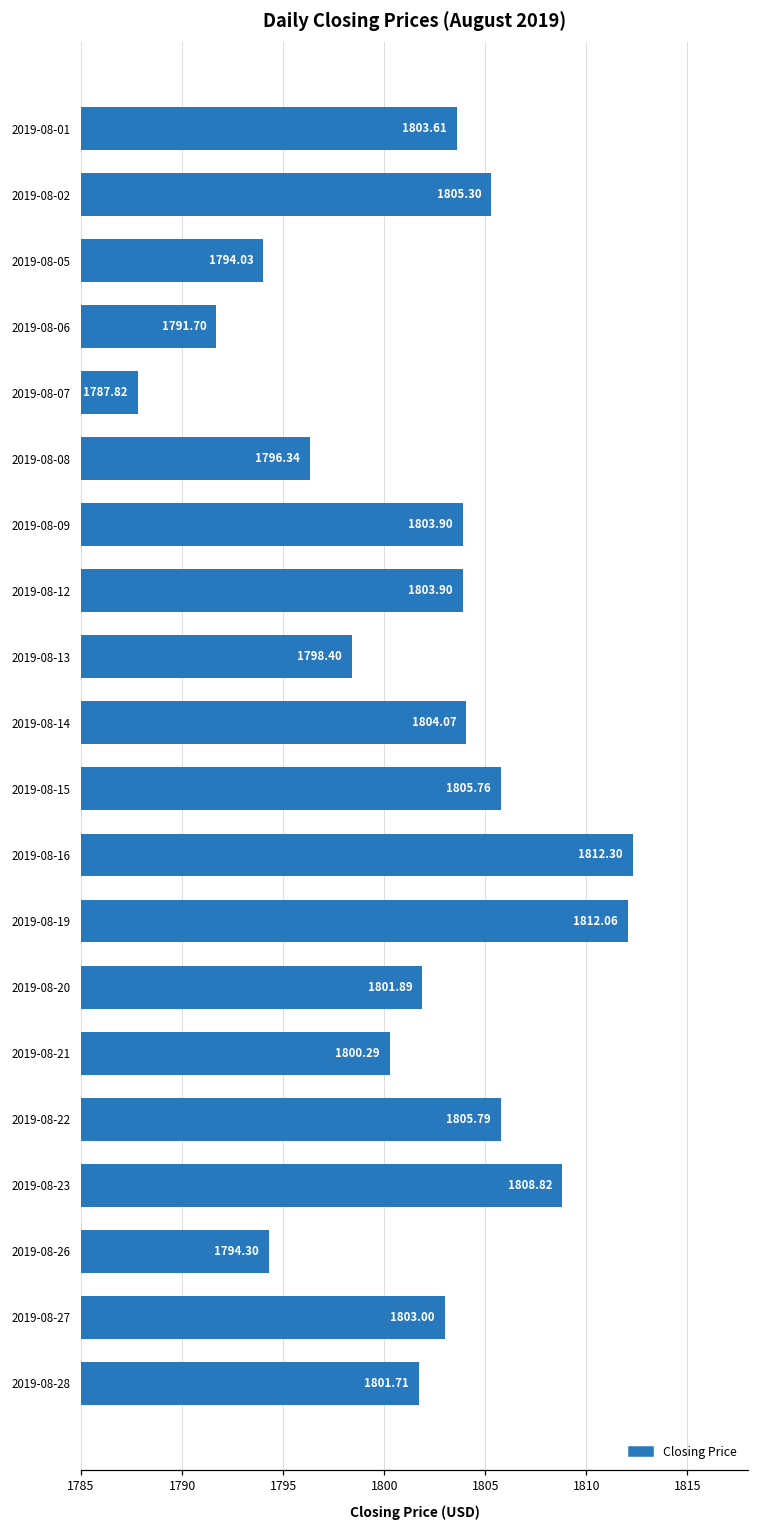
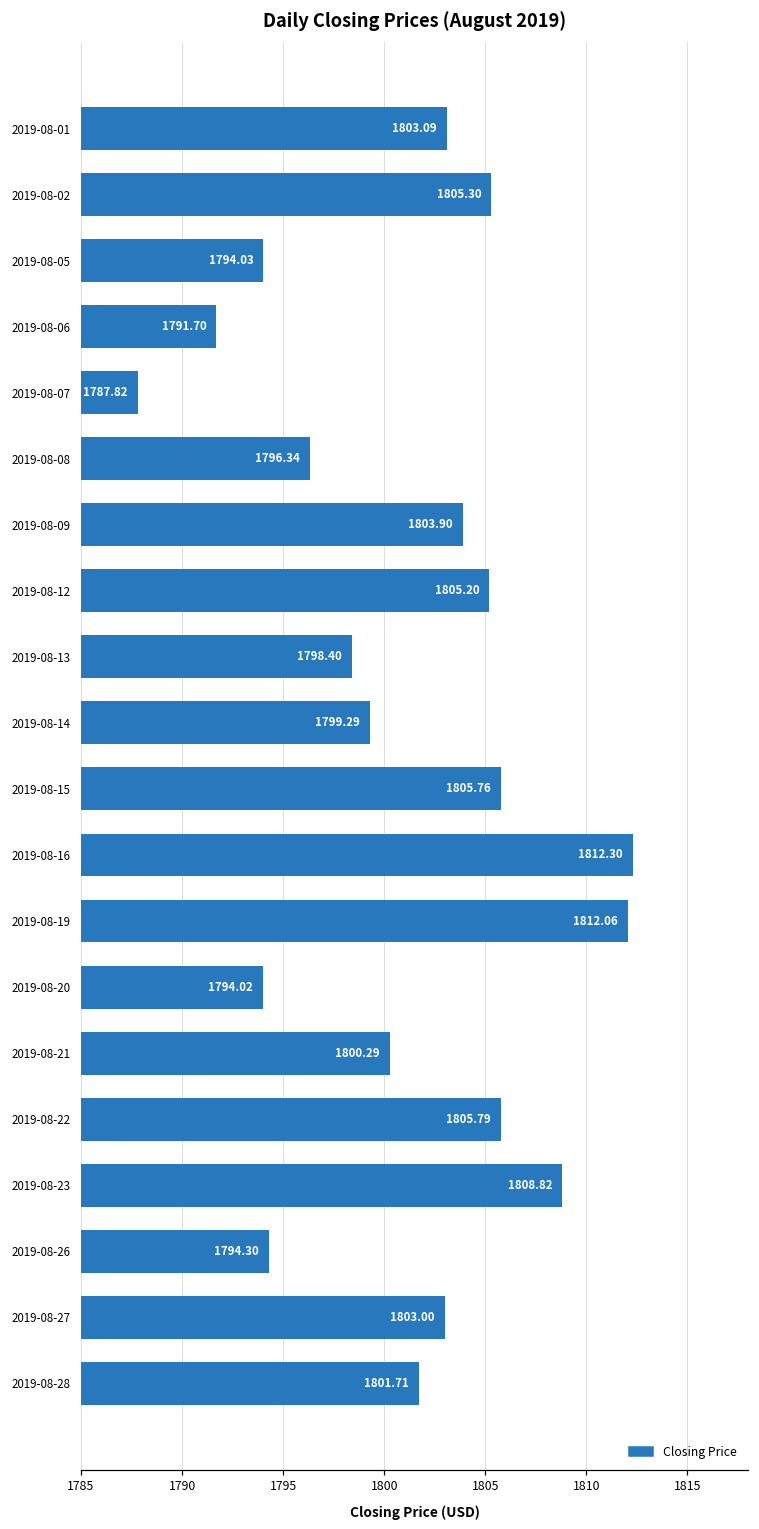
2019-08-01: 1803.61 -> 1803.09
2019-08-12: 1803.90 -> 1805.20
2019-08-14: 1804.07 -> 1799.29
2019-08-20: 1801.89 -> 1794.02
